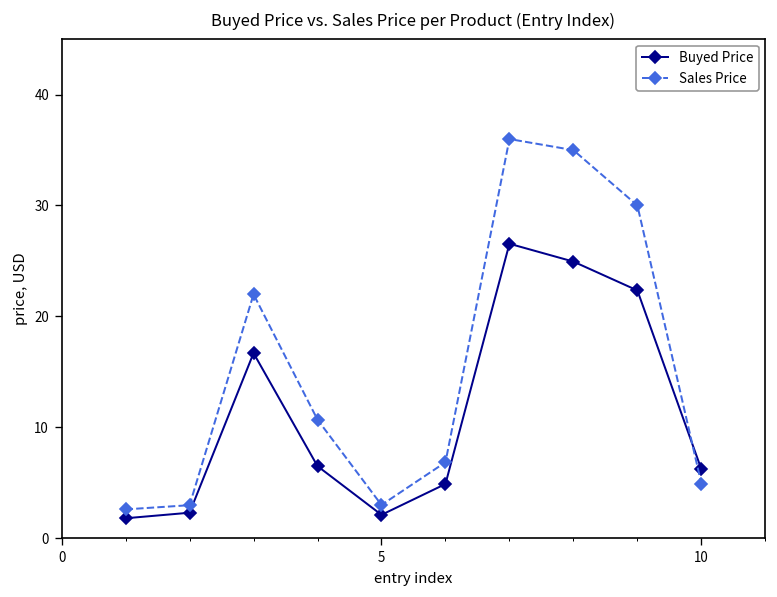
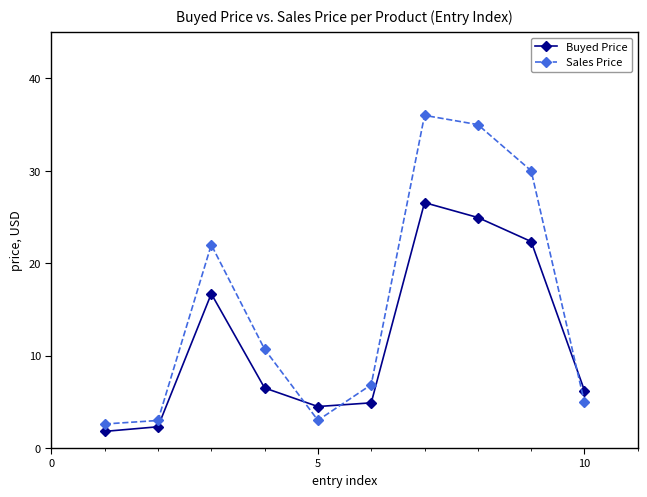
Buyed Price, 5: 2 -> 4
